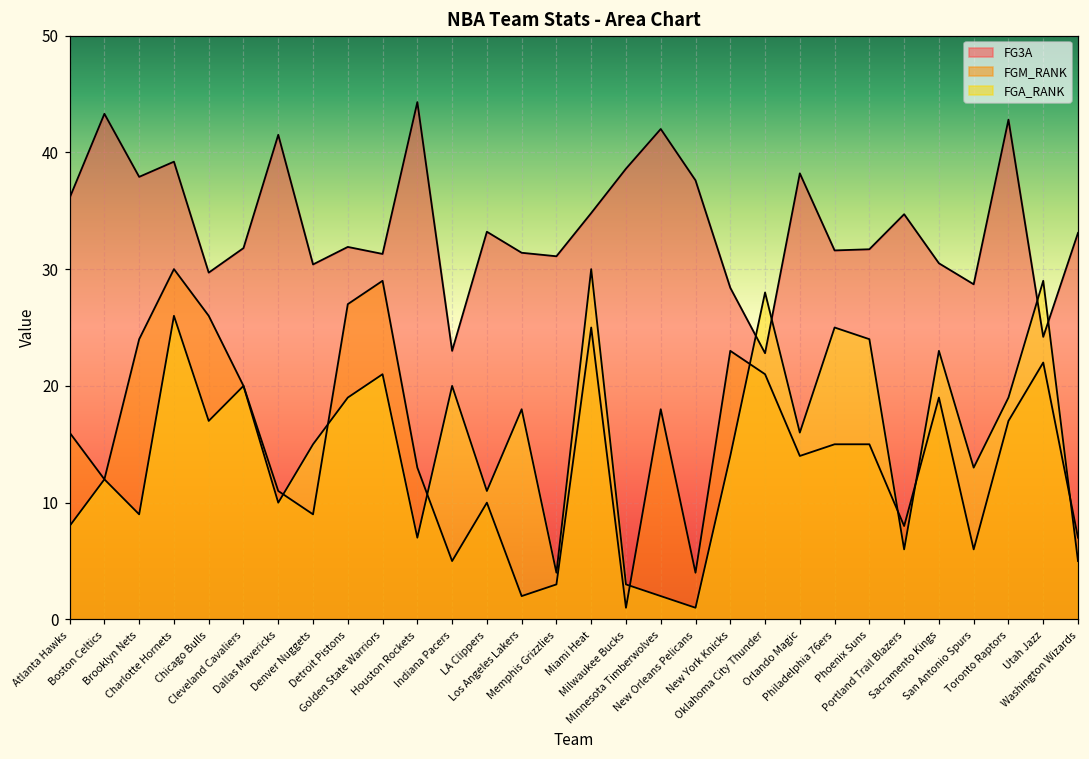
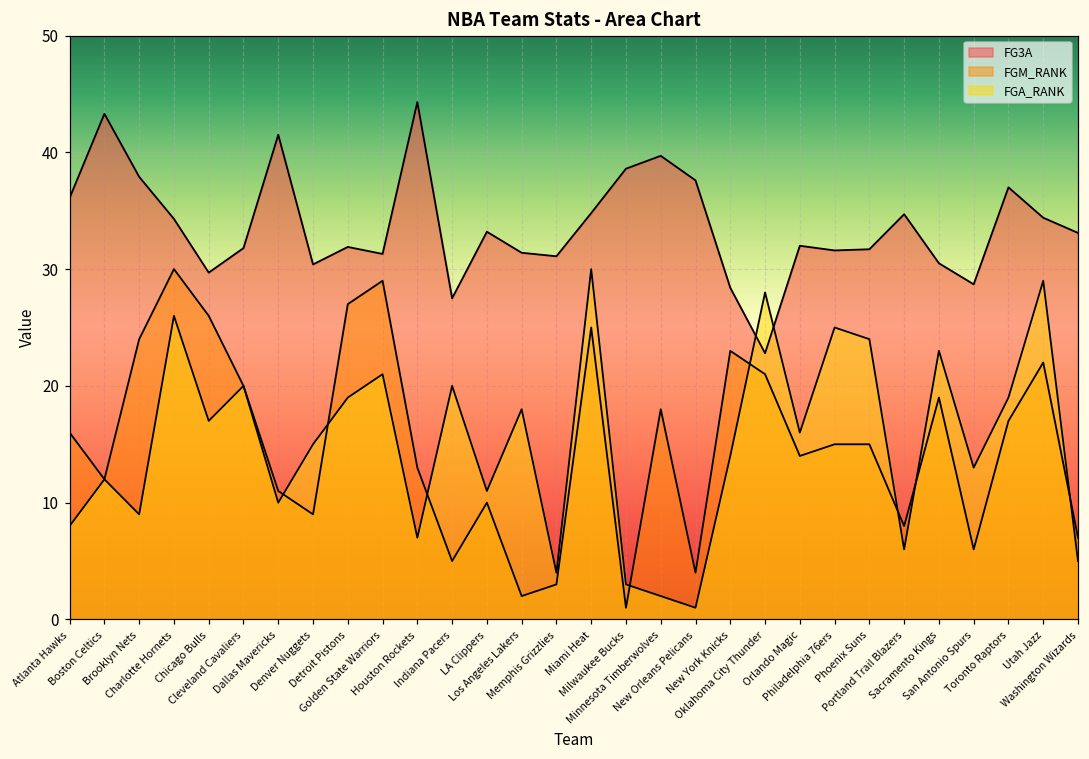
FG3A, Charlotte Hornets: 39.2 -> 34.3
FG3A, Indiana Pacers: 23.0 -> 27.5
FG3A, Minnesota Timberwolves: 42.0 -> 39.7
FG3A, Orlando Magic: 38.2 -> 32.0
FG3A, Toronto Raptors: 42.8 -> 37.0
FG3A, Utah Jazz: 24.2 -> 34.4
